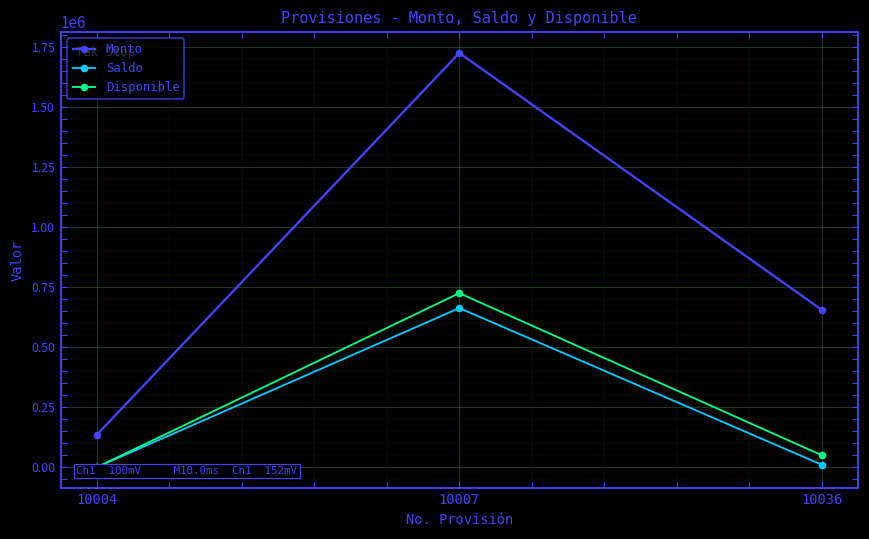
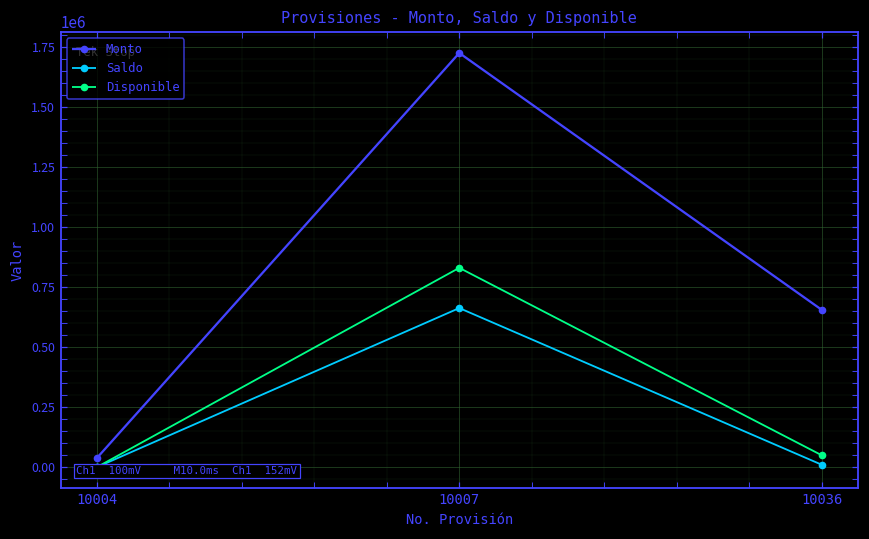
Monto, 10004: 140000 -> 40000
Disponible, 10007: 730000 -> 830000
